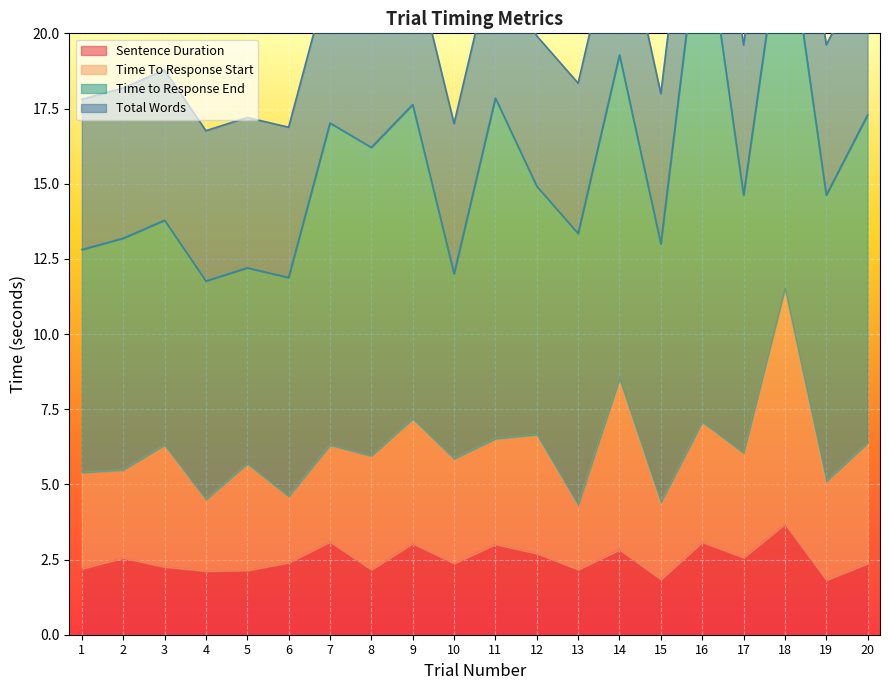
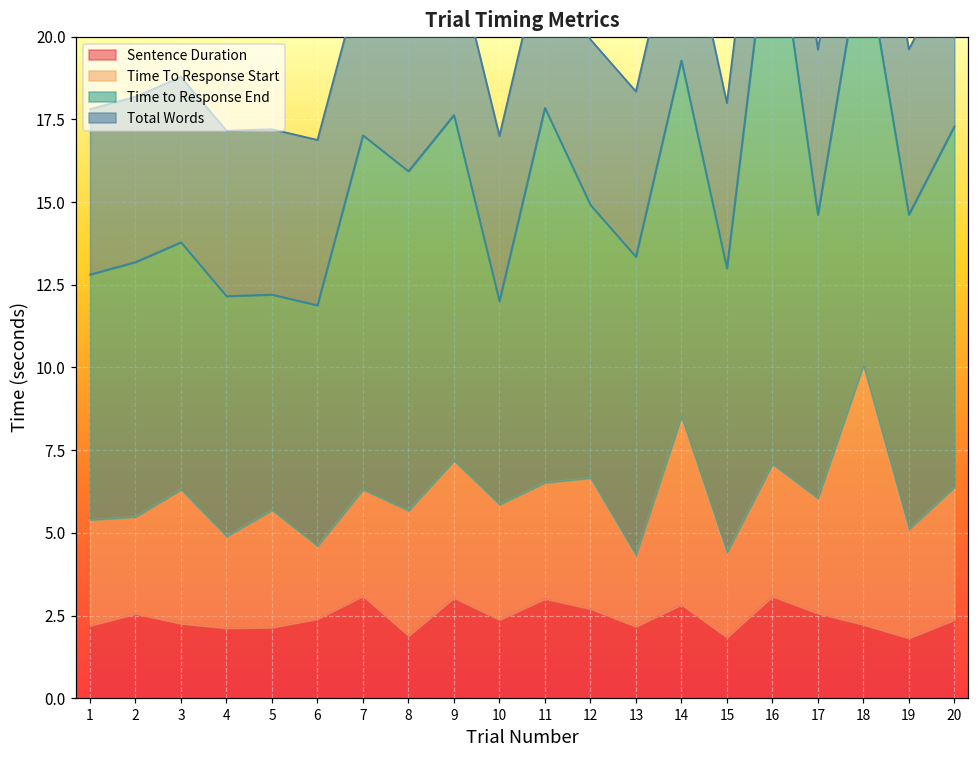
Time To Response Start, 4: 2.4 -> 2.8
Sentence Duration, 8: 2.2 -> 1.9
Sentence Duration, 18: 3.7 -> 2.2
